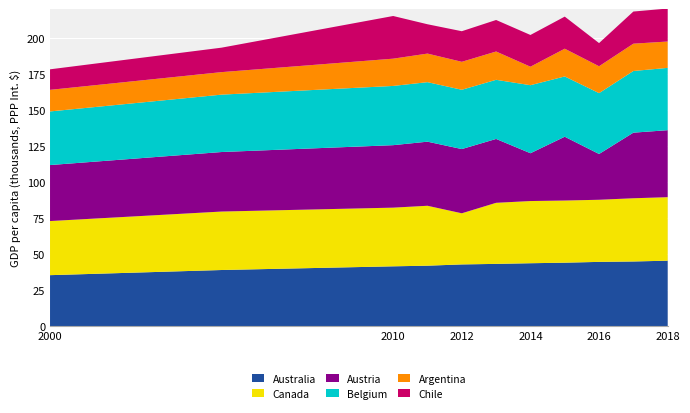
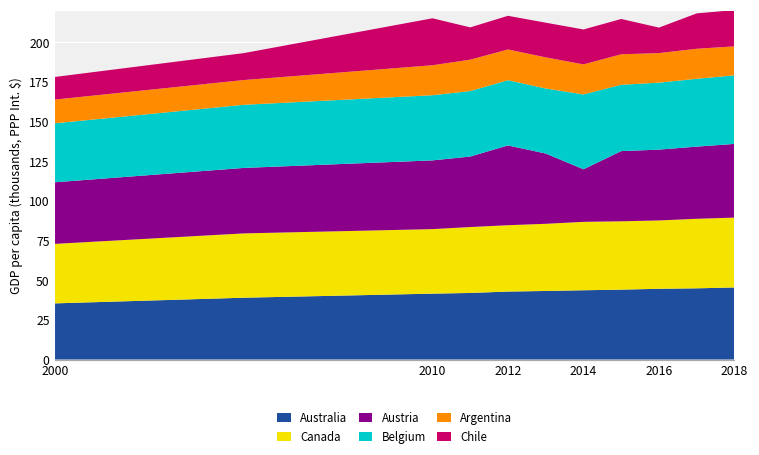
Canada, 2012: 35 -> 42
Austria, 2012: 45 -> 50
Argentina, 2014: 13 -> 19
Austria, 2016: 32 -> 45
